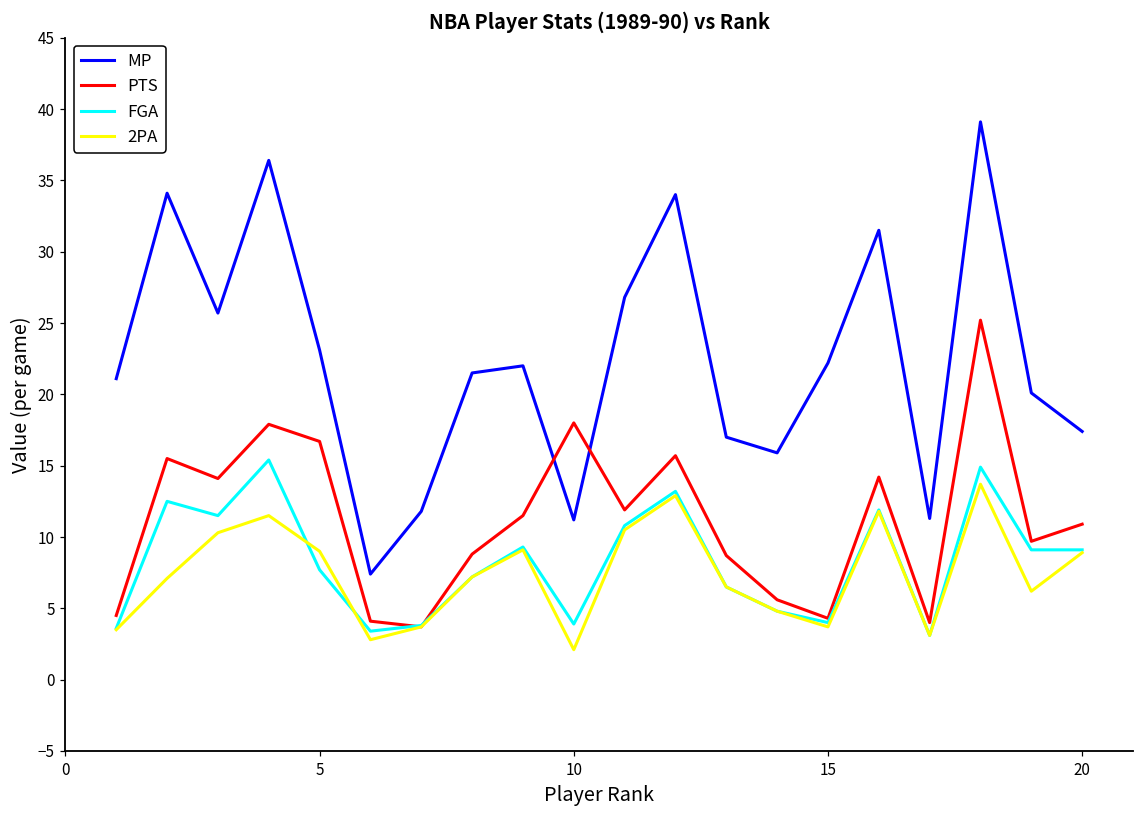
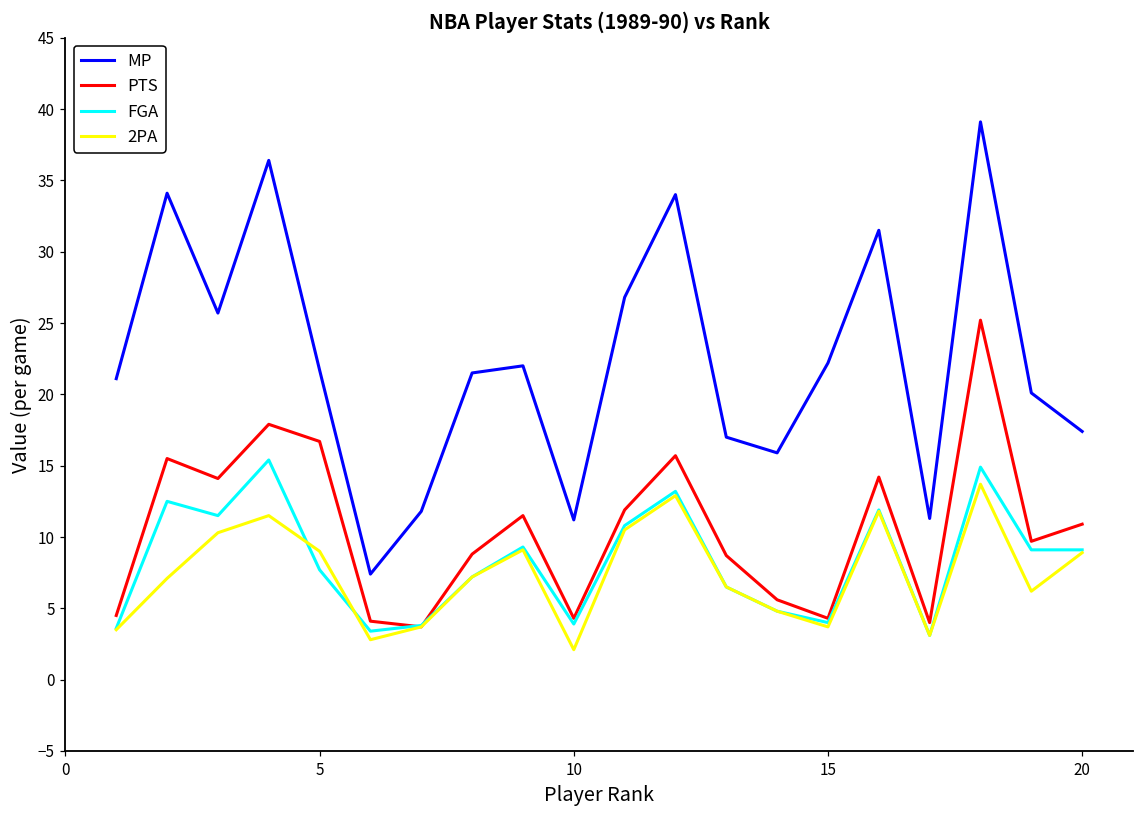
MP, 5: 23.1 -> 21.7
PTS, 10: 18.0 -> 4.3
